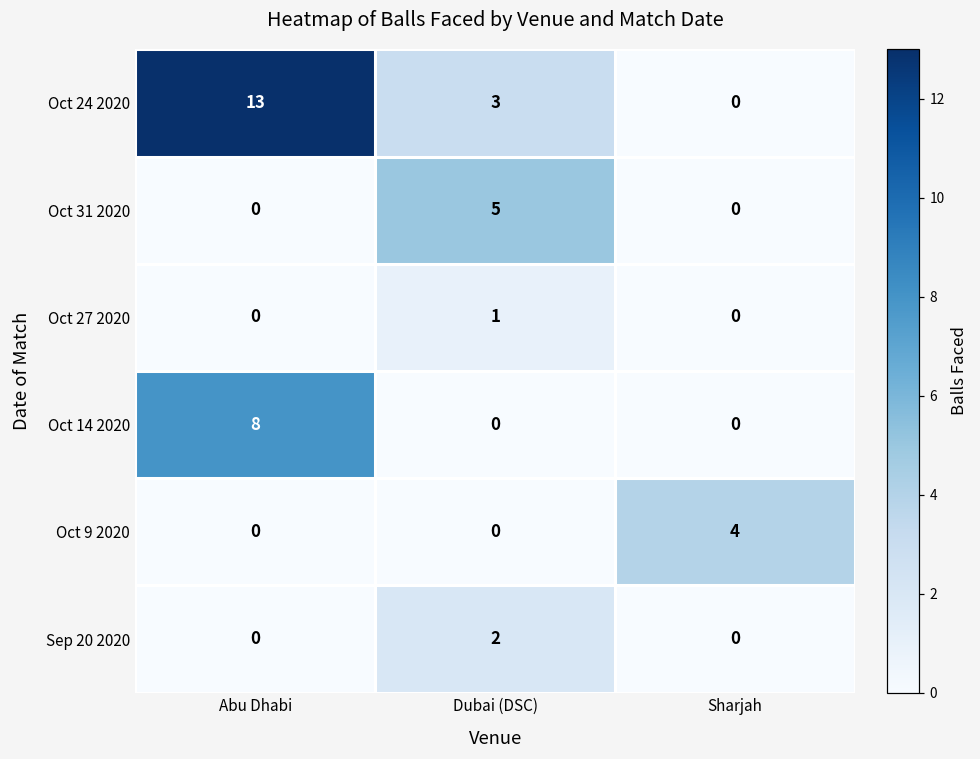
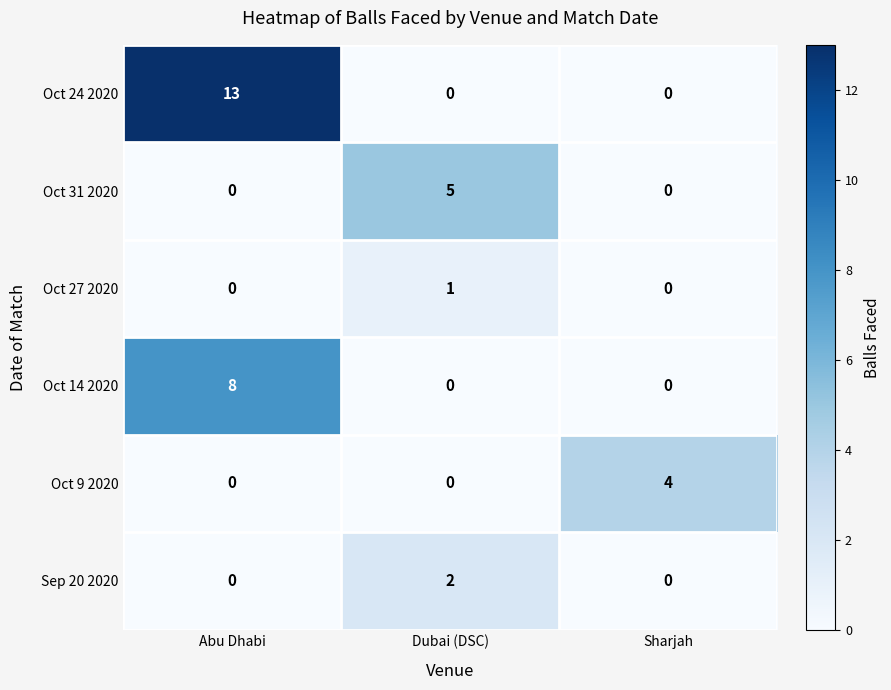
Oct 24 2020, Dubai (DSC): 3 -> 0
